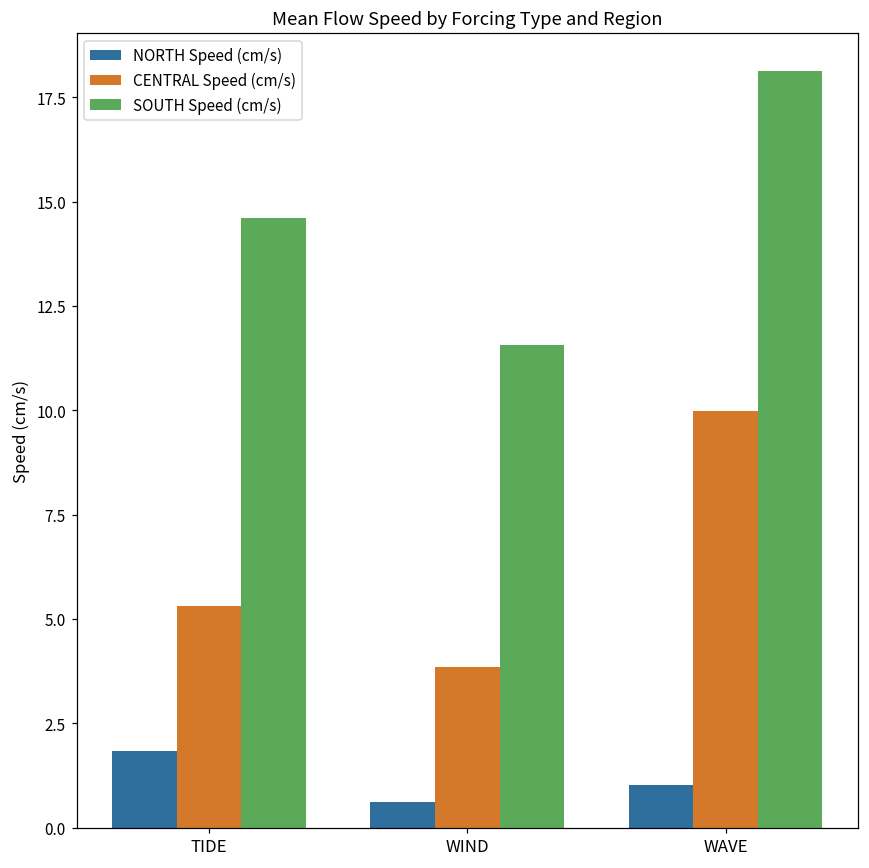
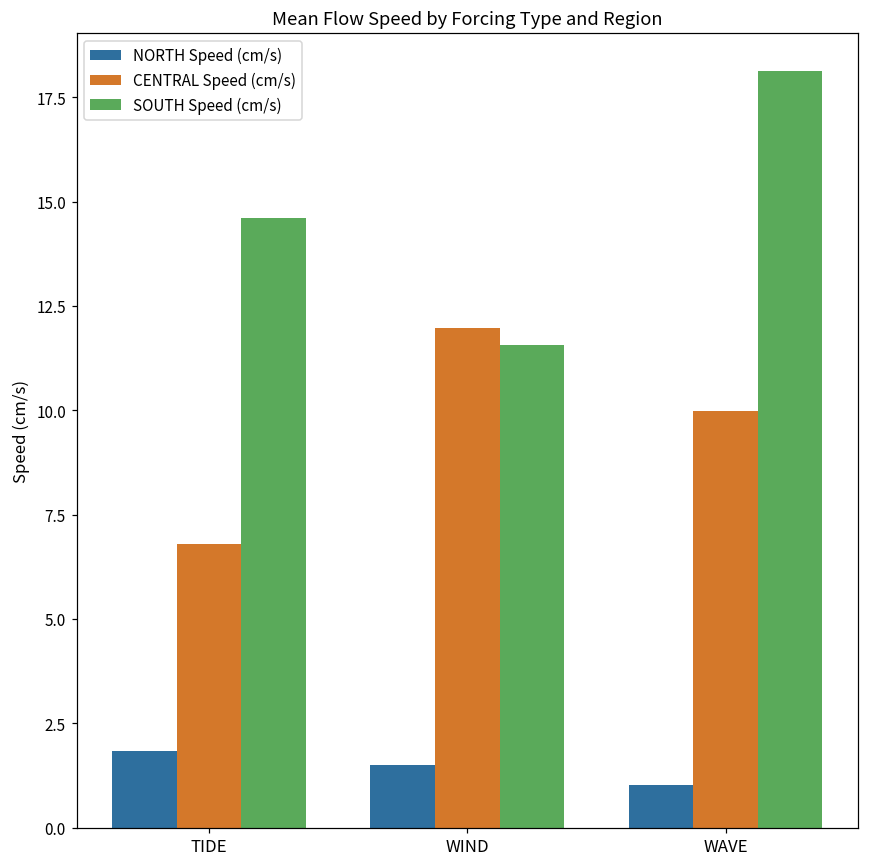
CENTRAL Speed (cm/s), TIDE: 5.3 -> 6.8
NORTH Speed (cm/s), WIND: 0.6 -> 1.5
CENTRAL Speed (cm/s), WIND: 3.9 -> 12.0
